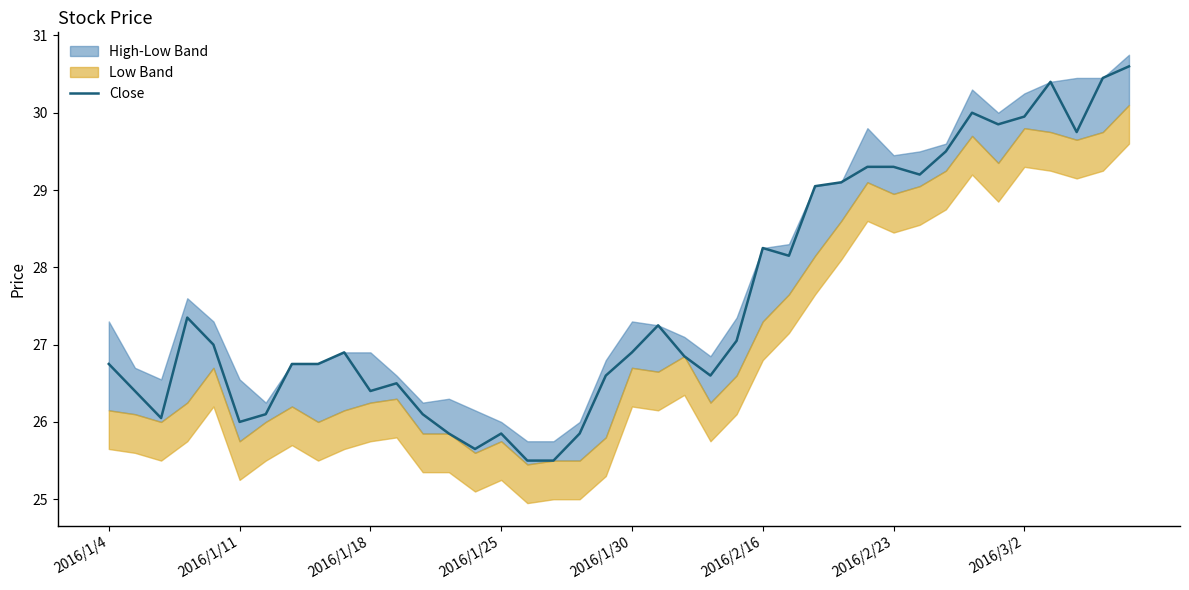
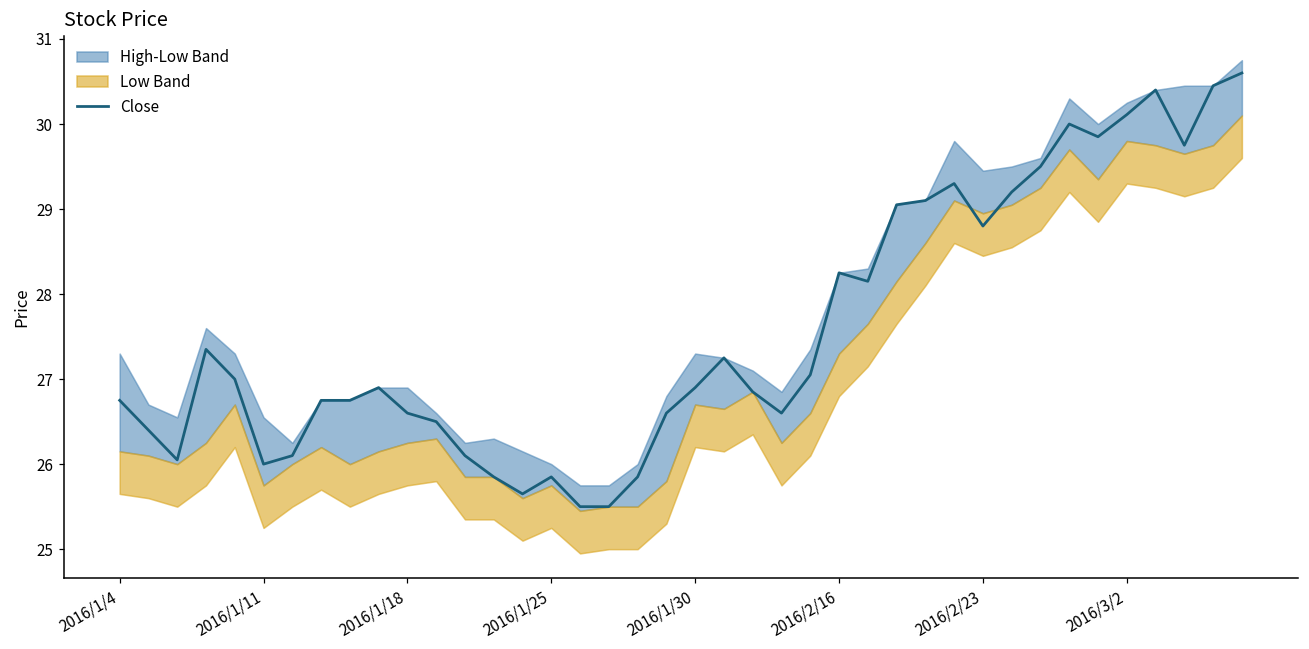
Close, 2016/1/18: 26.4 -> 26.6
Close, 2016/2/23: 29.3 -> 28.8
Close, 2016/3/2: 30.0 -> 30.1
